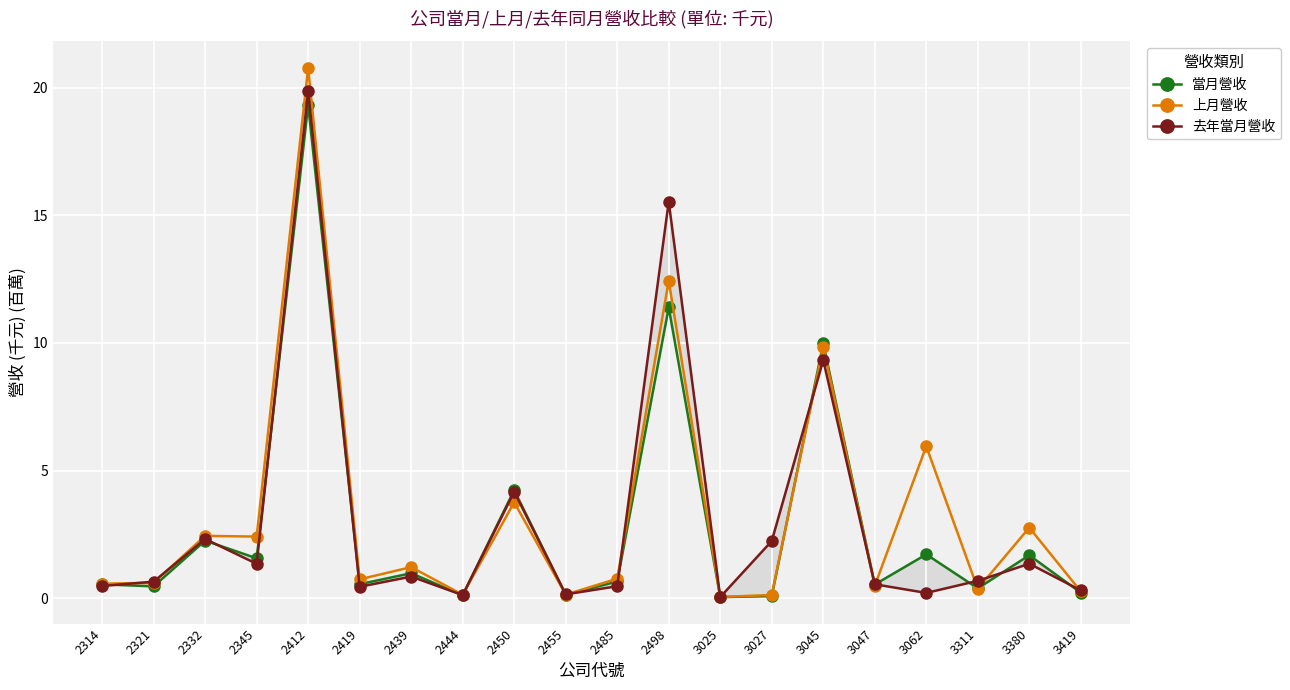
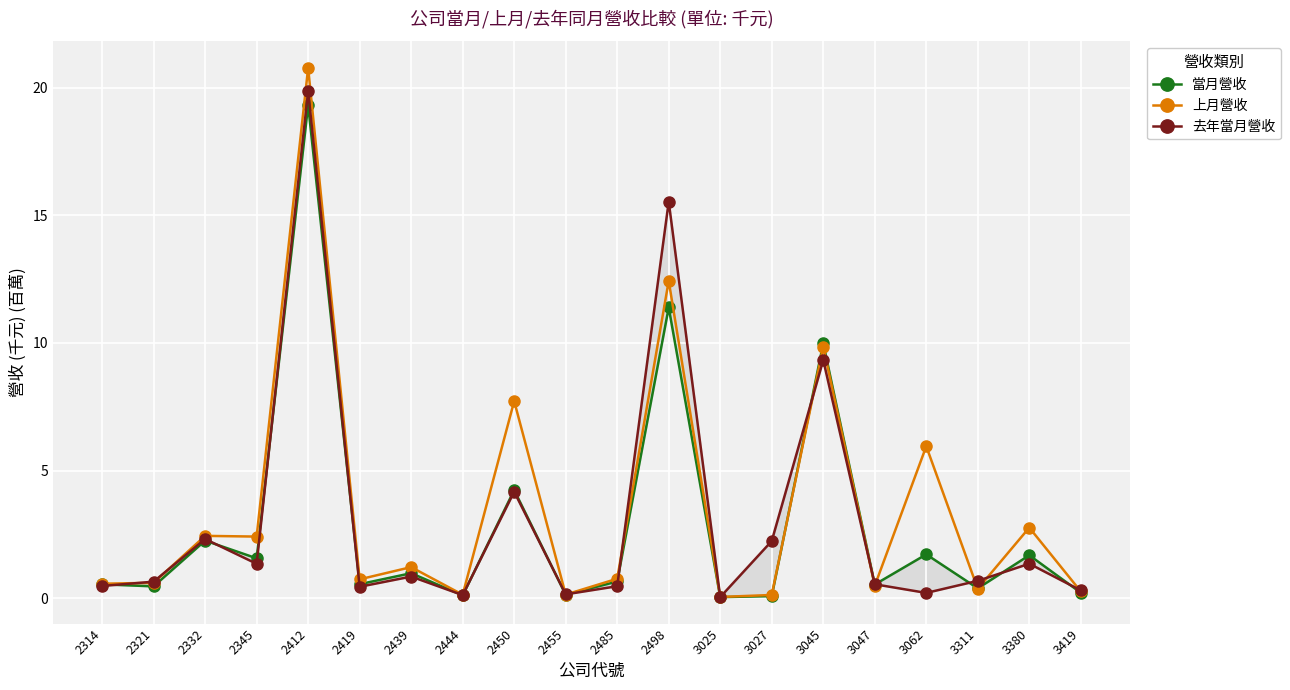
上月營收, 2450: 3.8 -> 7.7
